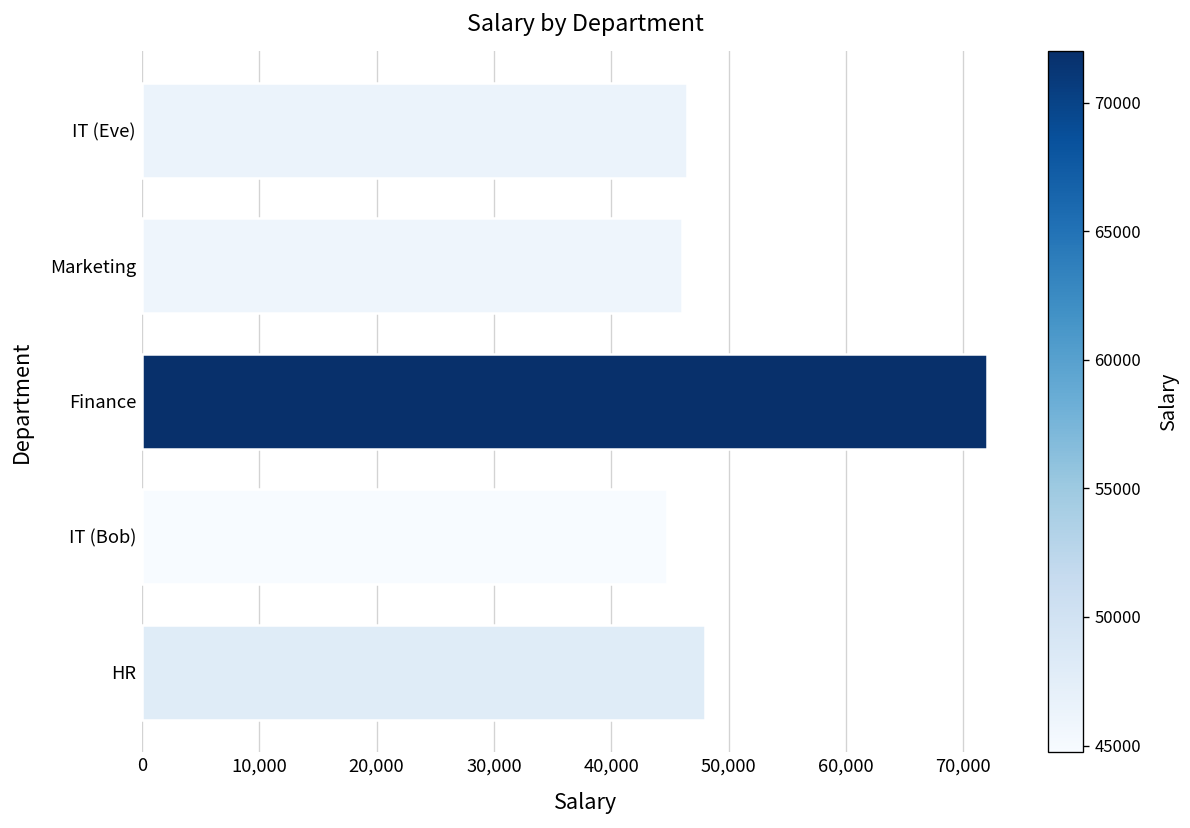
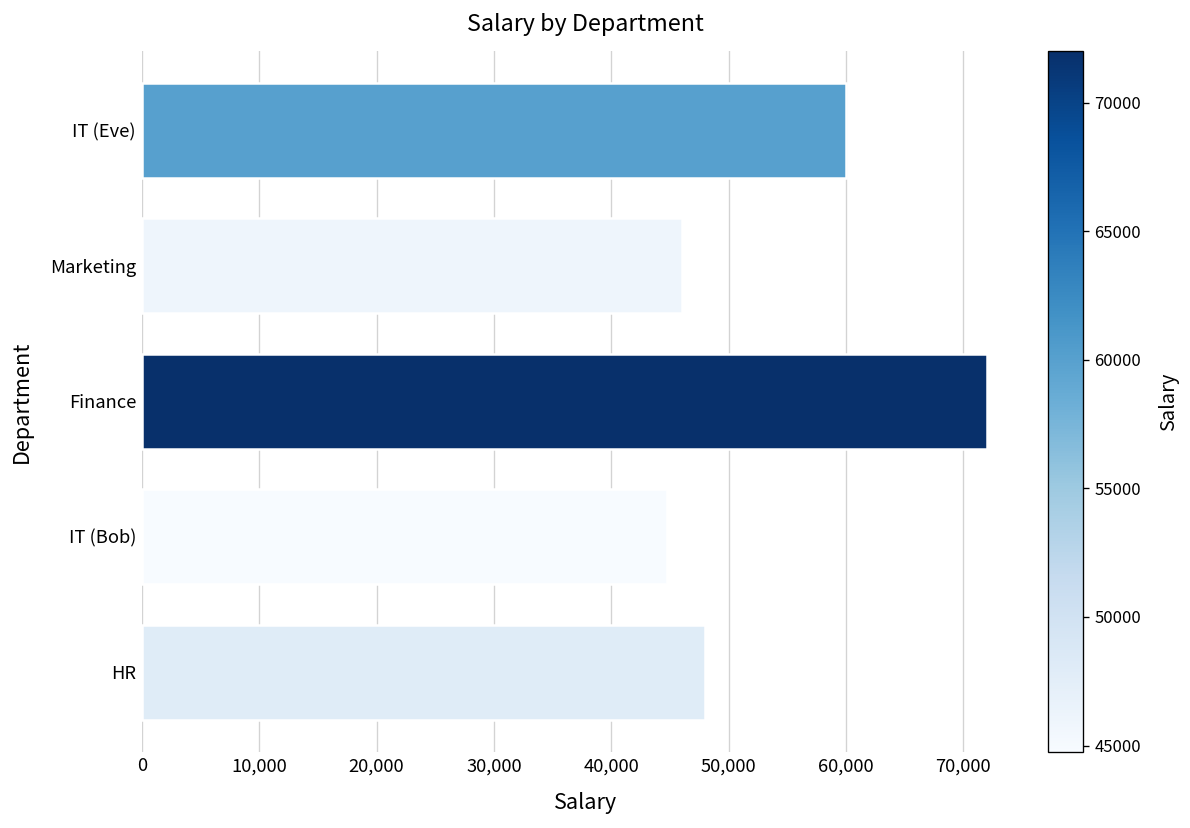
IT (Eve): 46,000 -> 60,000
